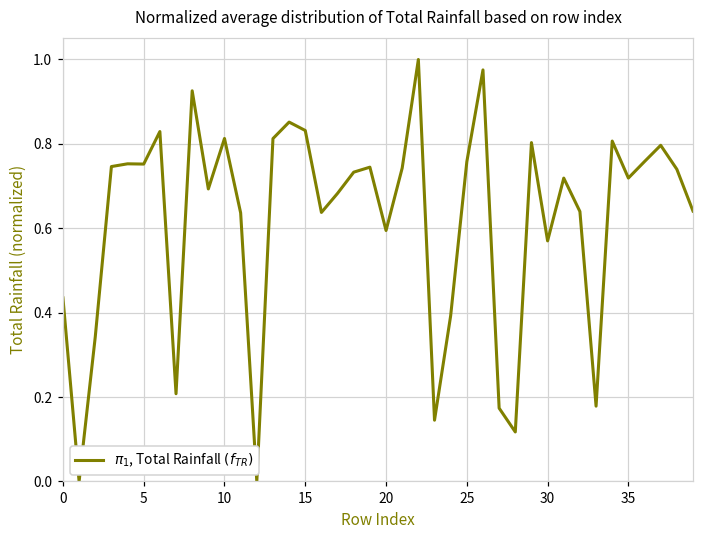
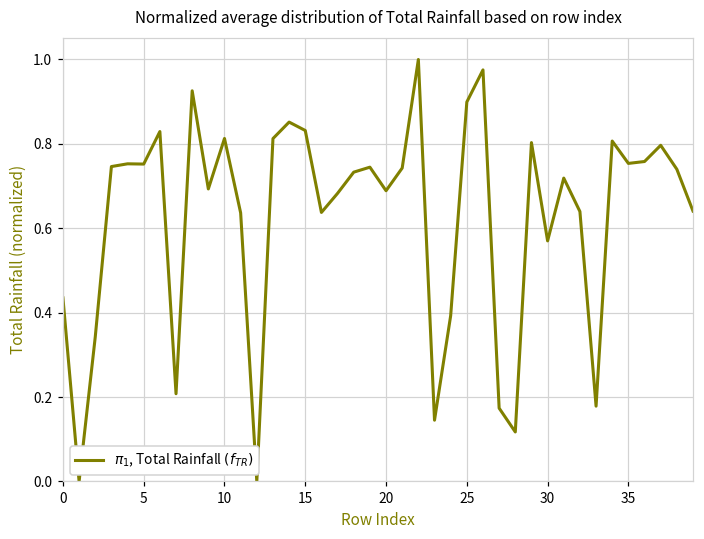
20: 0.59 -> 0.69
25: 0.76 -> 0.90
35: 0.72 -> 0.75
